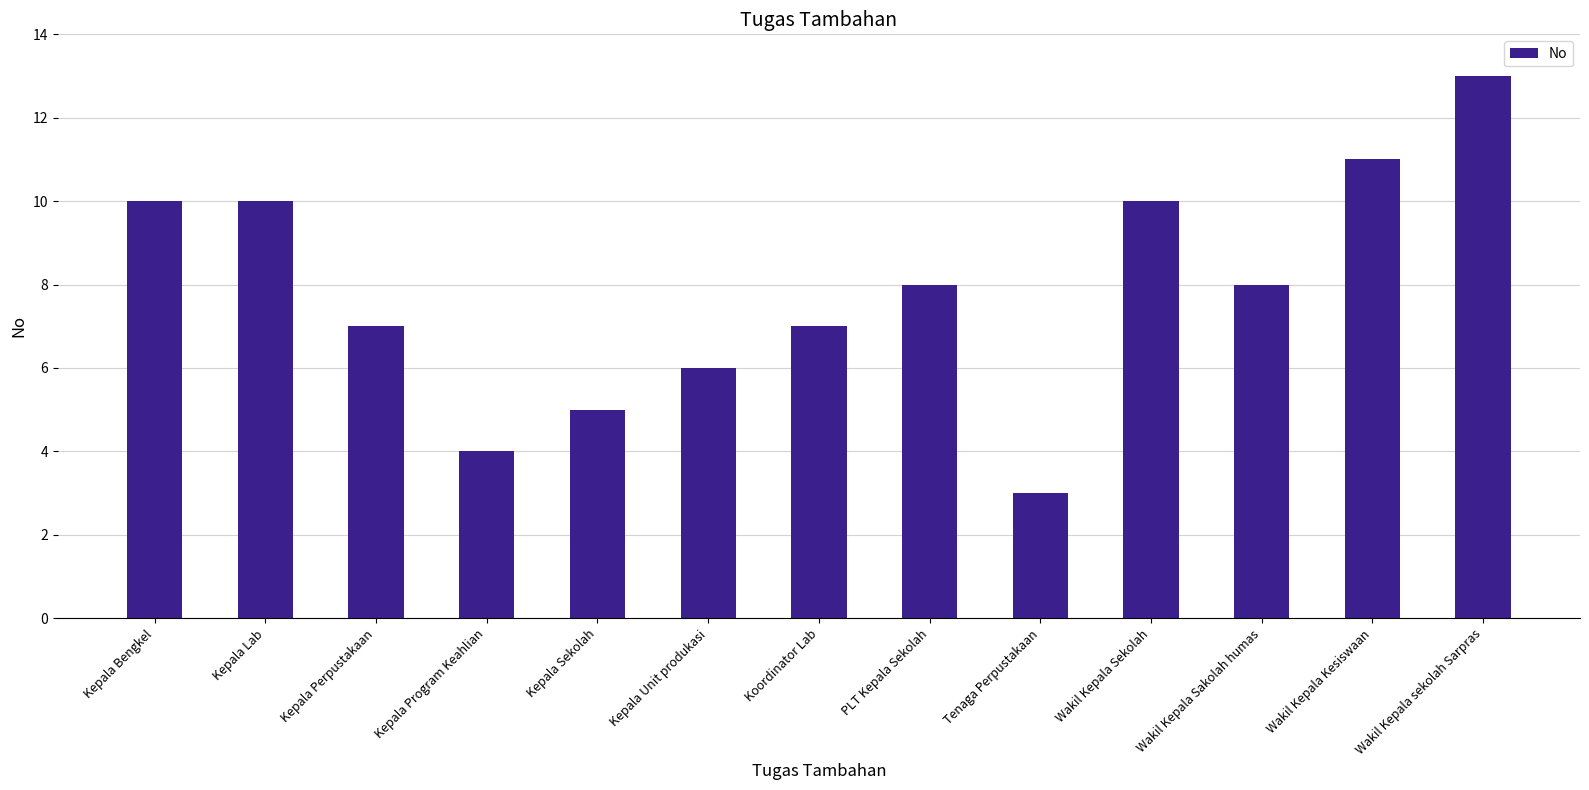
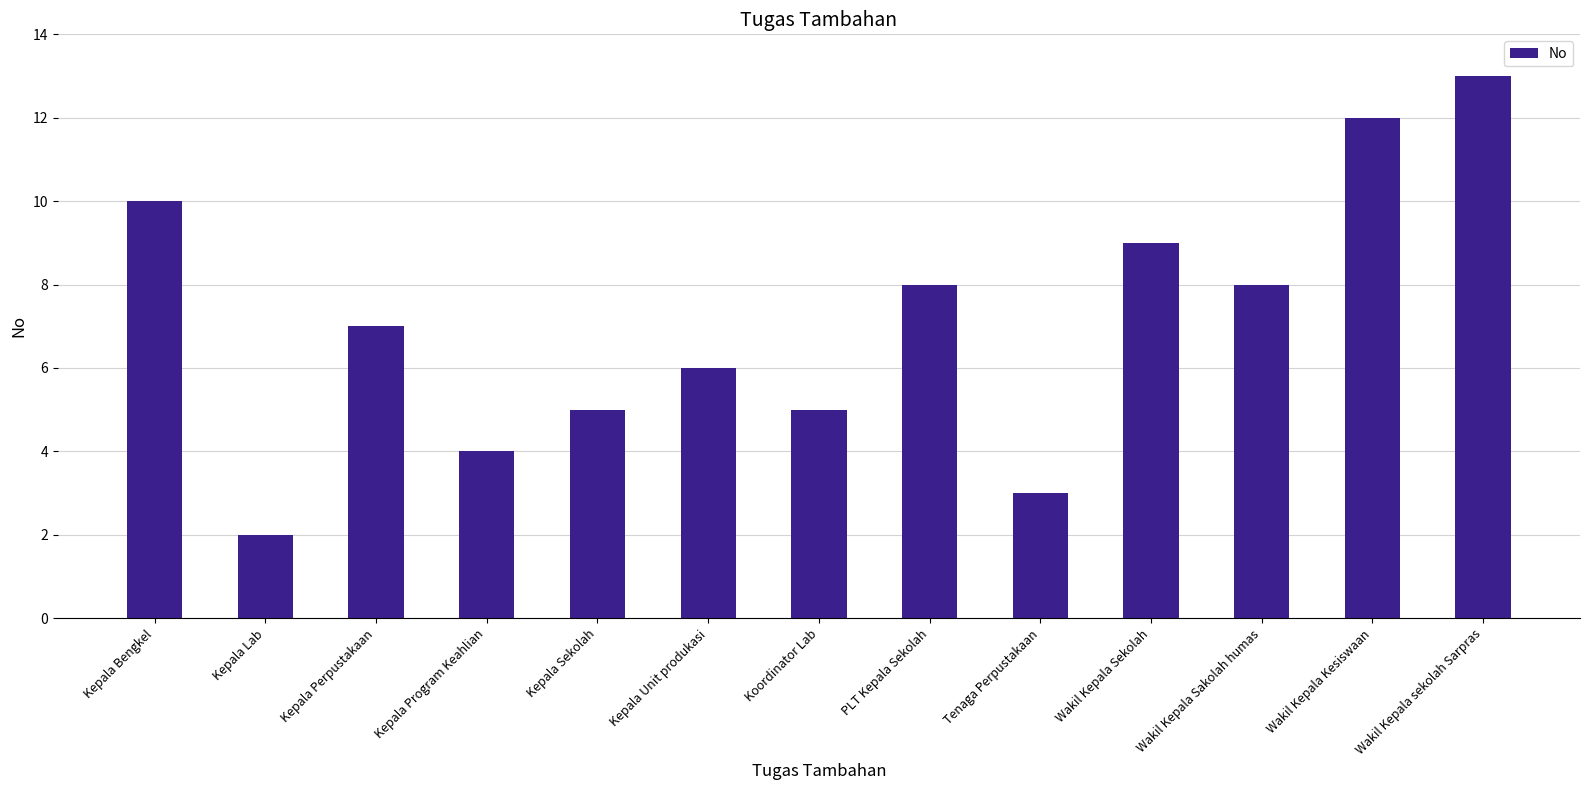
Kepala Lab: 10 -> 2
Koordinator Lab: 7 -> 5
Wakil Kepala Sekolah: 10 -> 9
Wakil Kepala Kesiswaan: 11 -> 12
